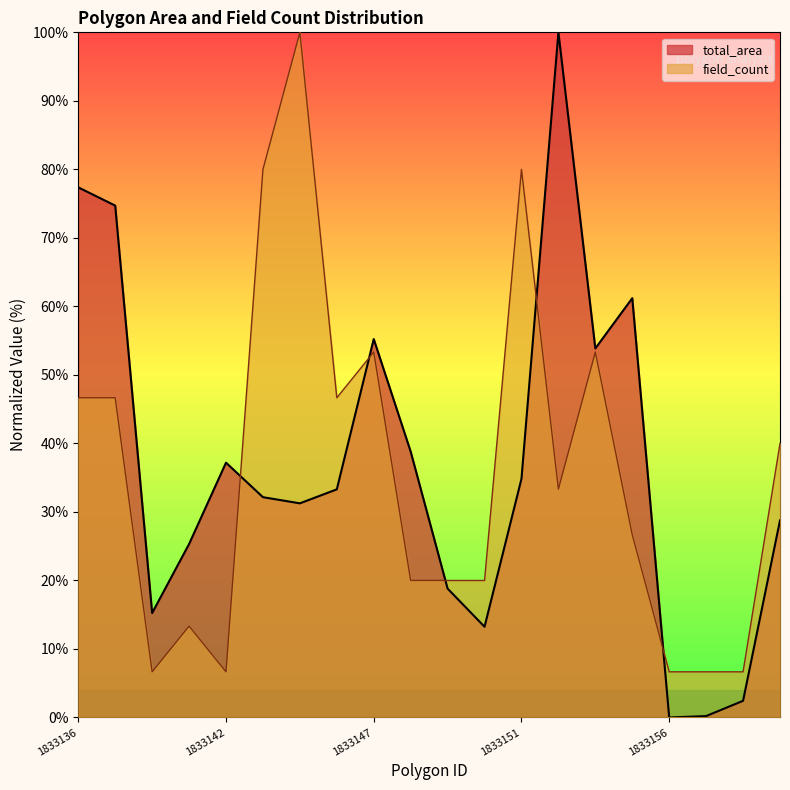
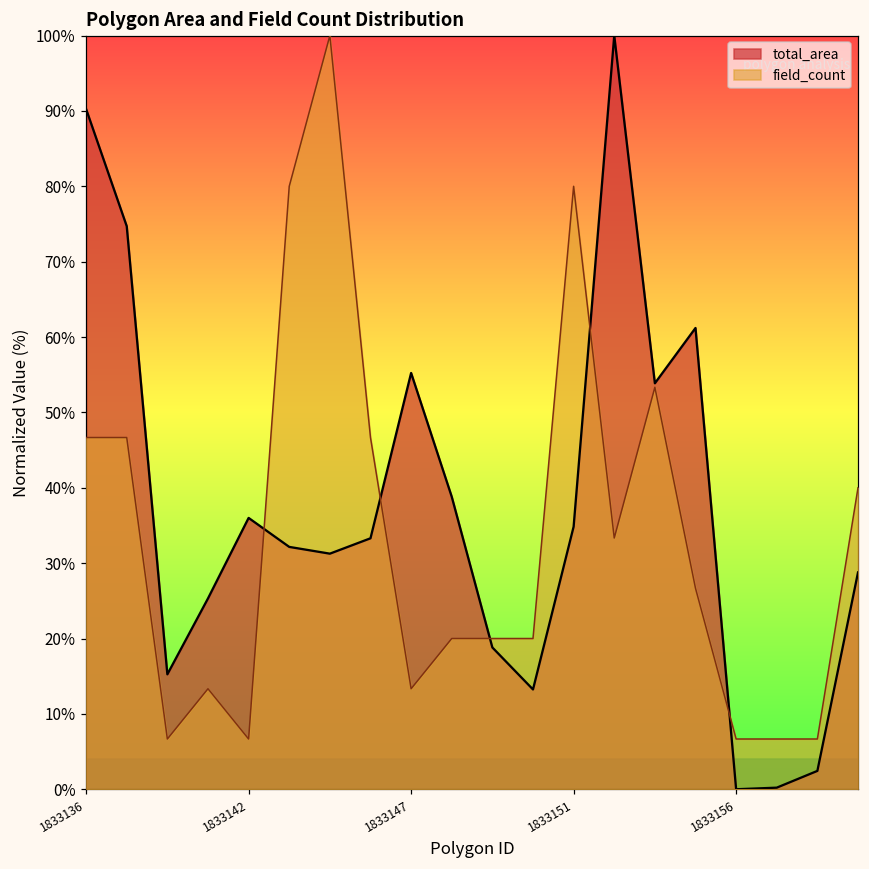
total_area, 1833136: 77% -> 90%
total_area, 1833142: 37% -> 36%
field_count, 1833147: 53% -> 13%
